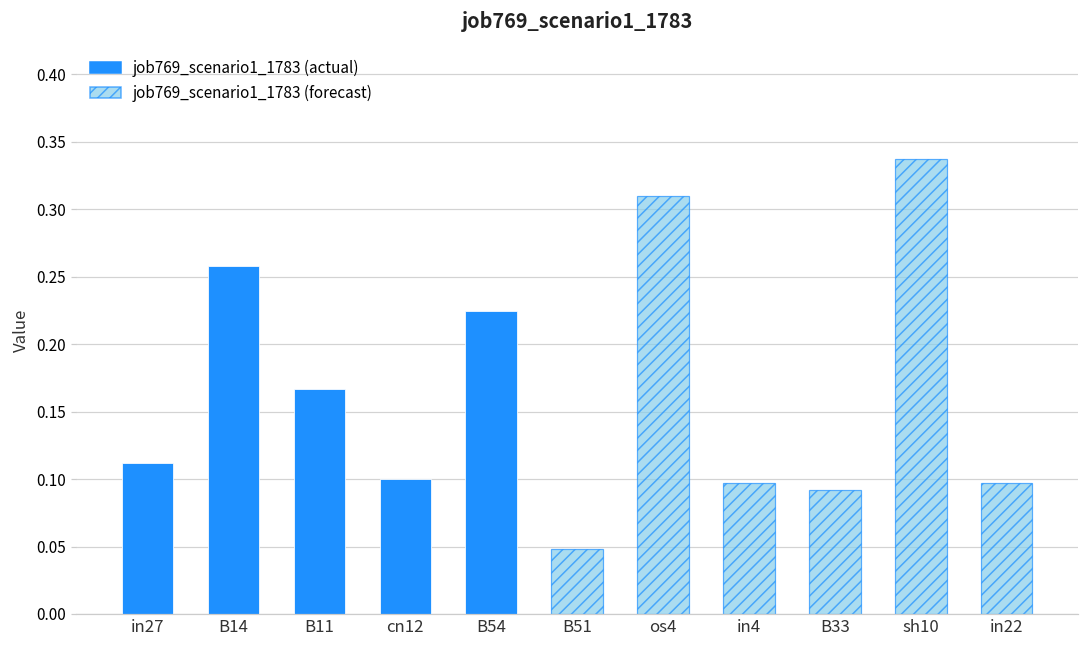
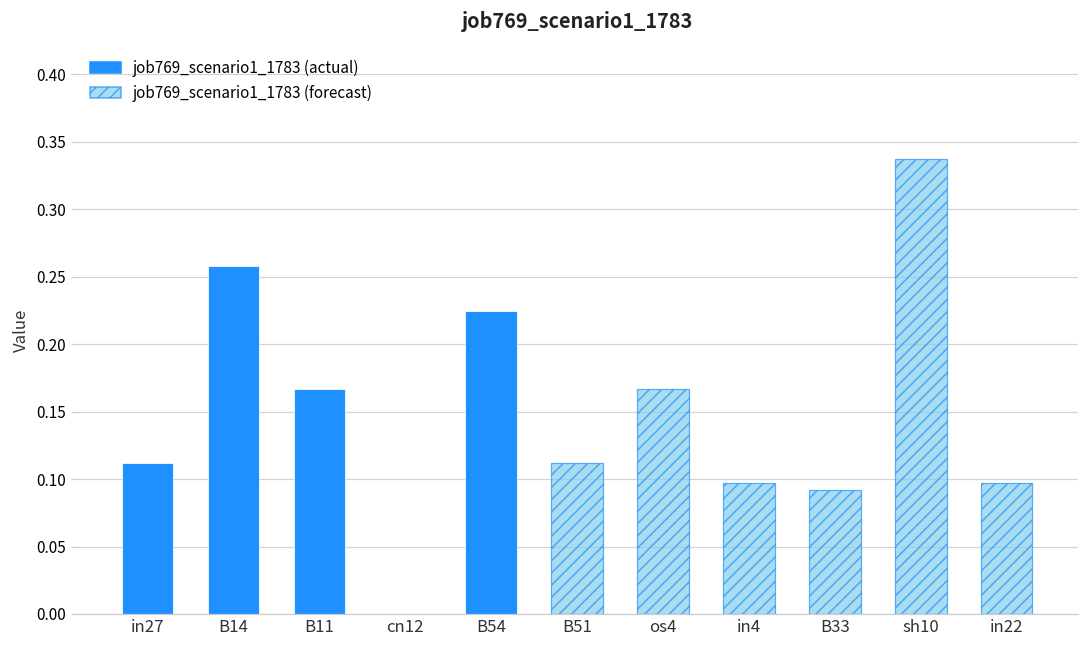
cn12: 0.1 -> 0.0
B51: 0.048 -> 0.112
os4: 0.310 -> 0.167
